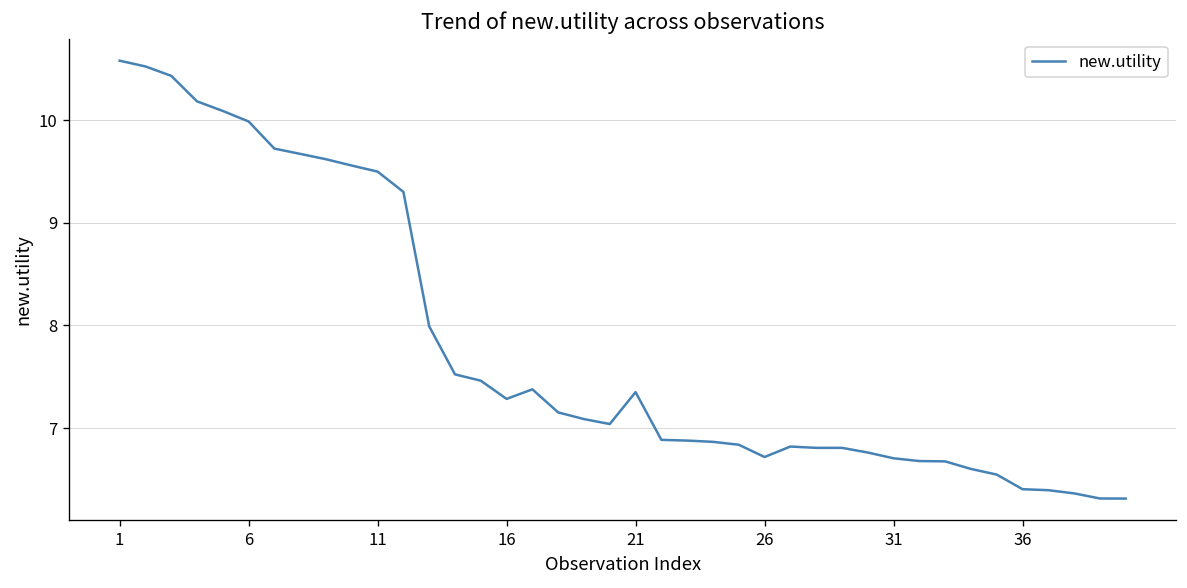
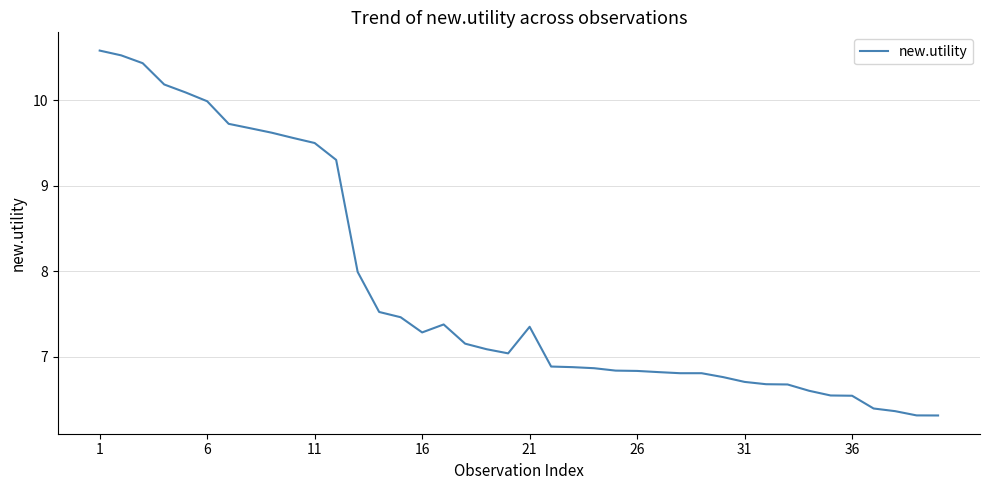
26: 6.7 -> 6.8
36: 6.4 -> 6.5
